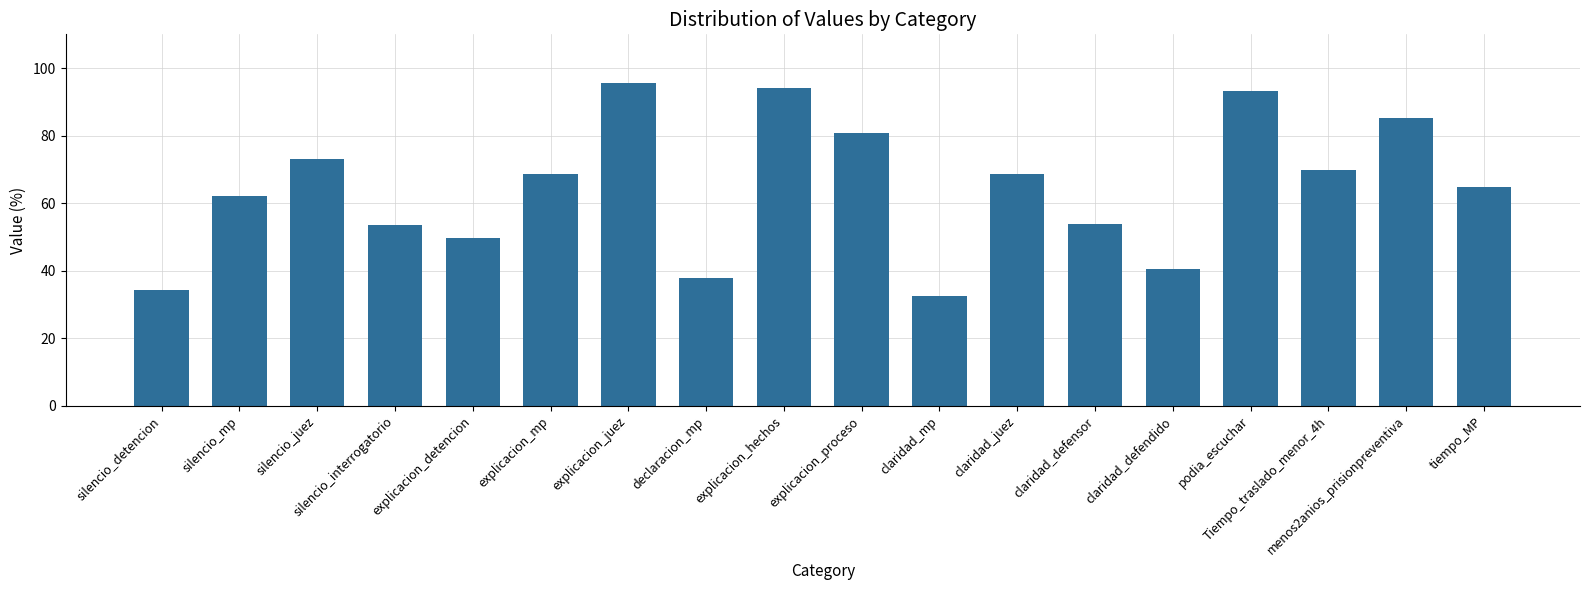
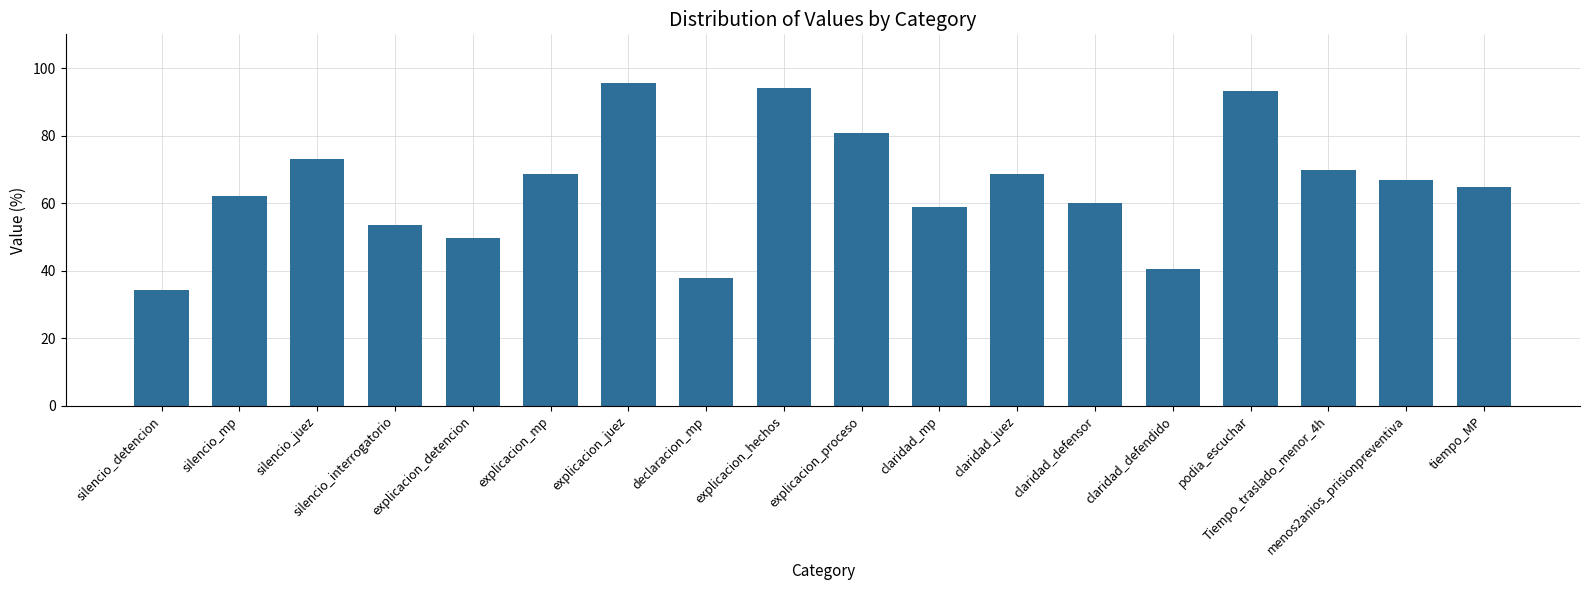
claridad_mp: 32 -> 59
claridad_defensor: 54 -> 60
menos2anios_prisionpreventiva: 85 -> 67
